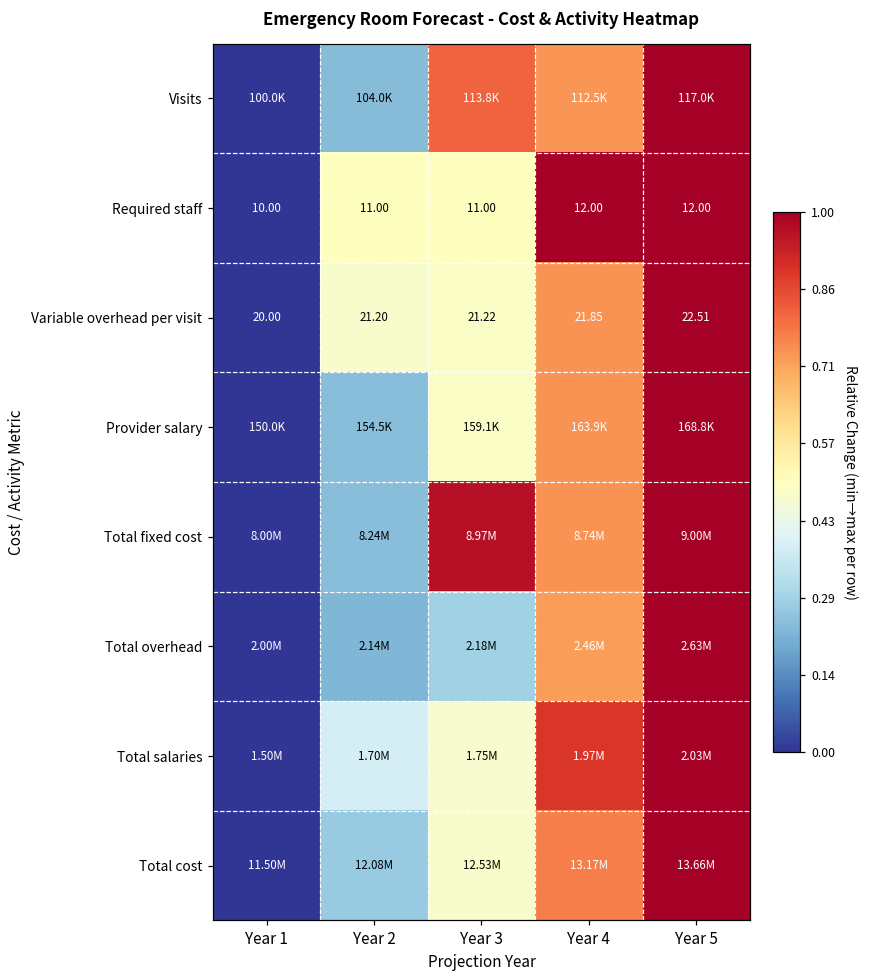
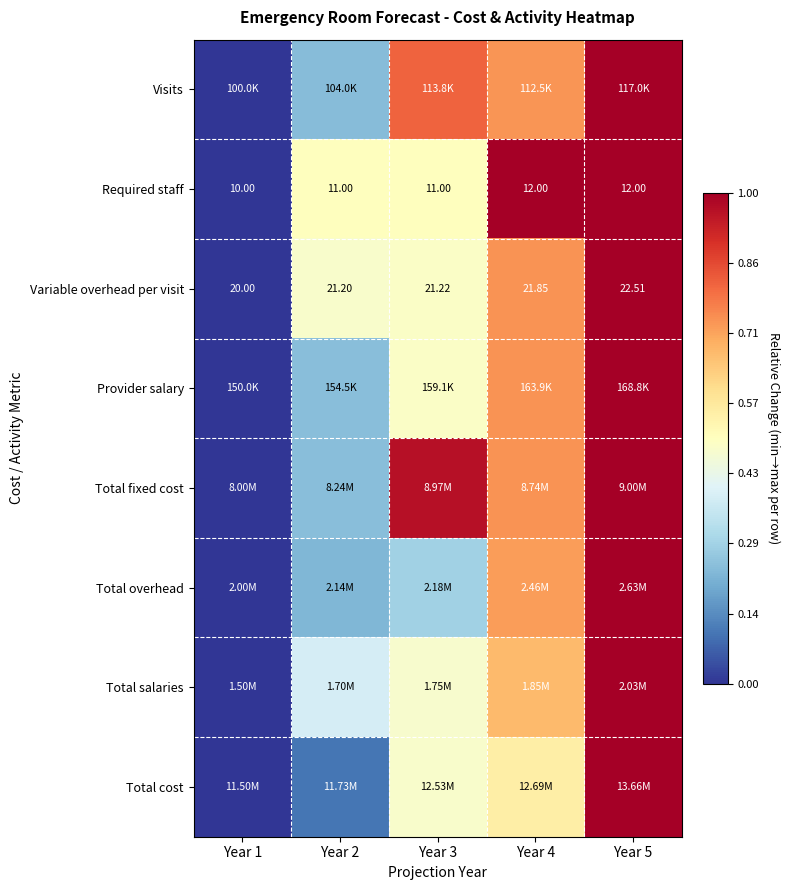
Total salaries, Year 4: 1.97M -> 1.85M
Total cost, Year 2: 12.08M -> 11.73M
Total cost, Year 4: 13.17M -> 12.69M
